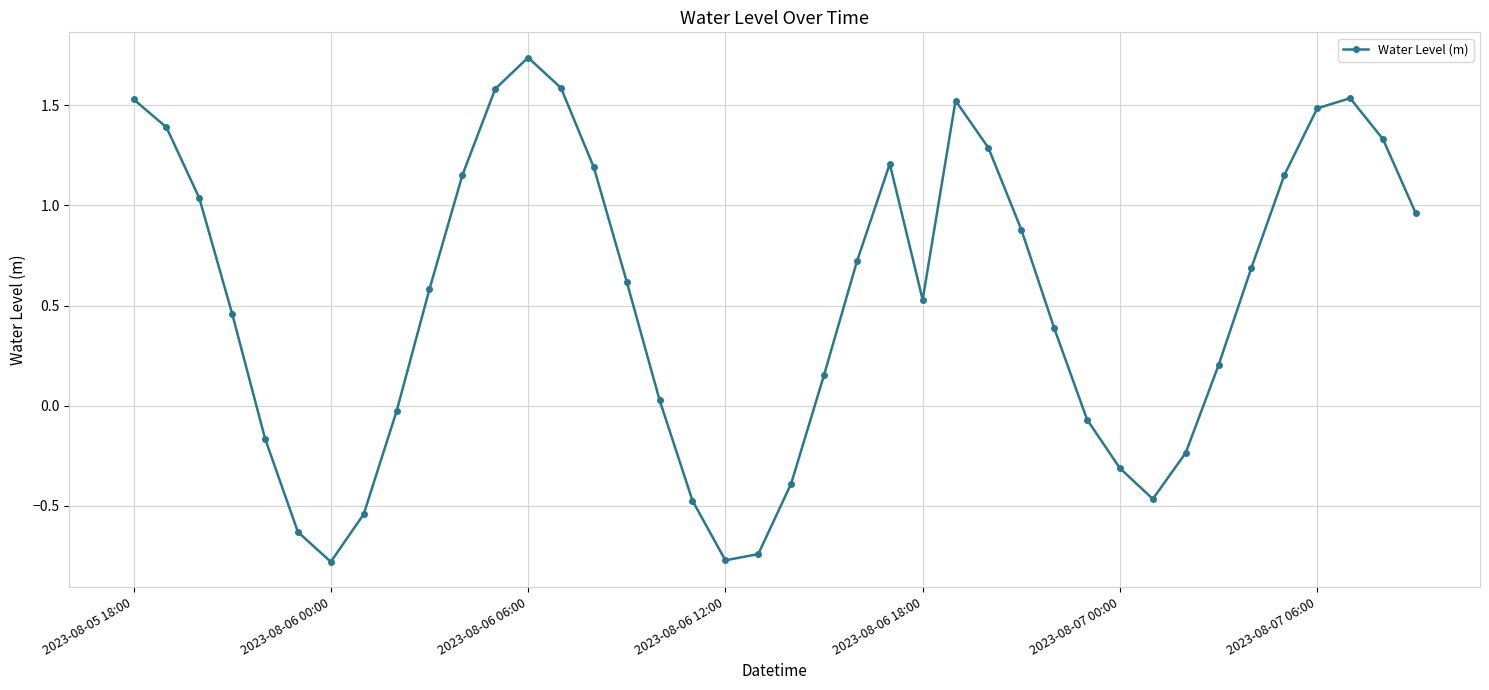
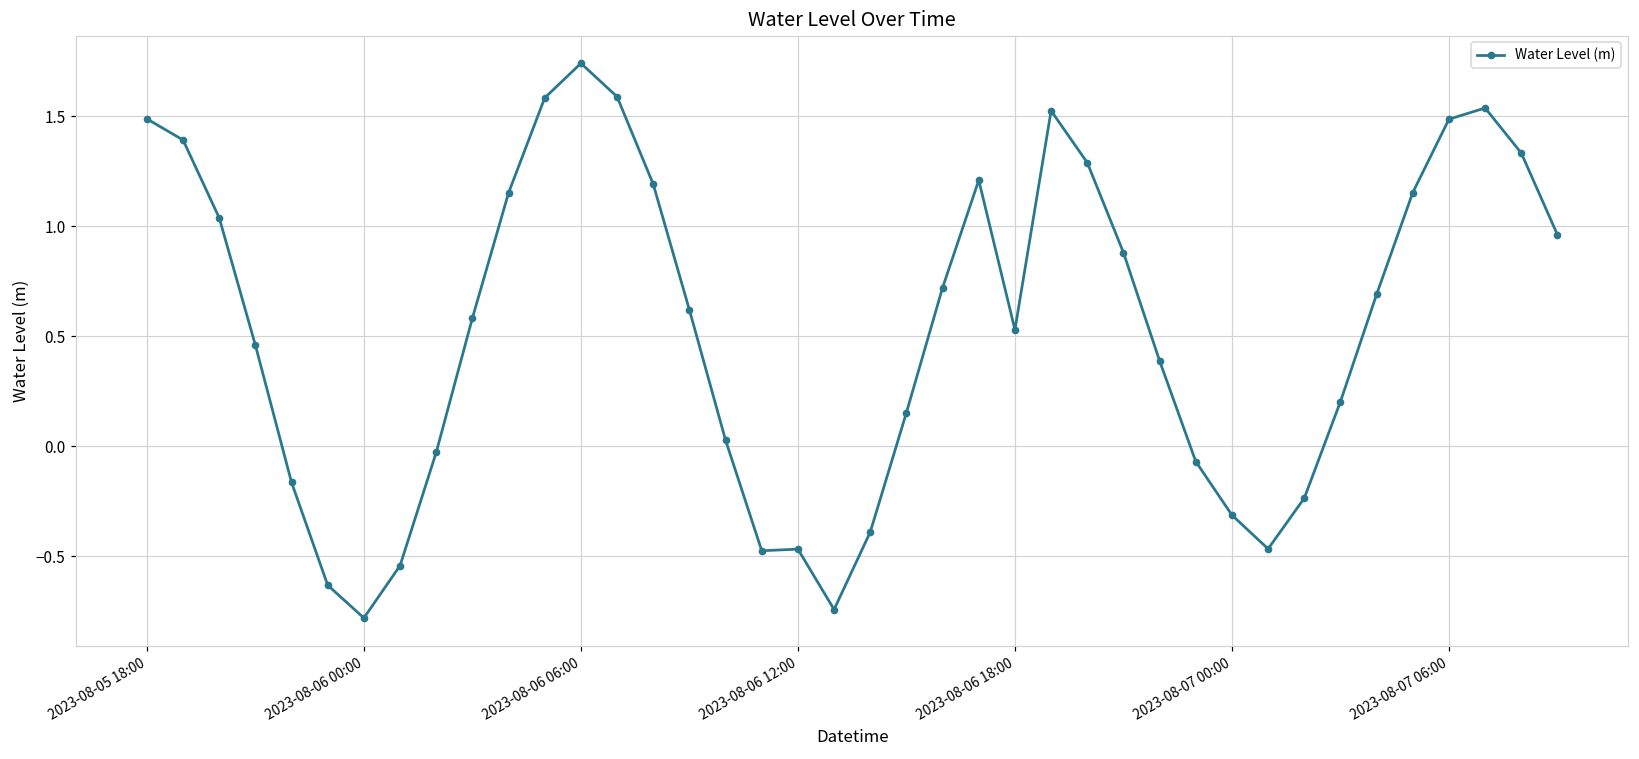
2023-08-05 18:00: 1.53 -> 1.49
2023-08-06 12:00: -0.77 -> -0.47
